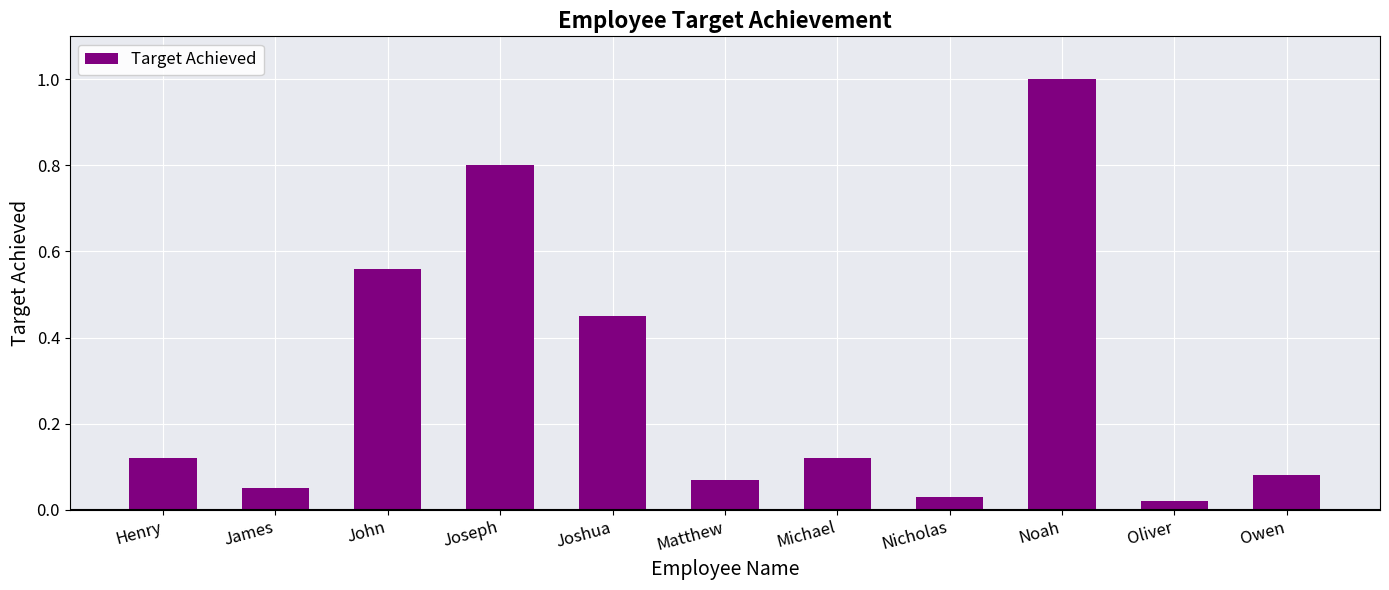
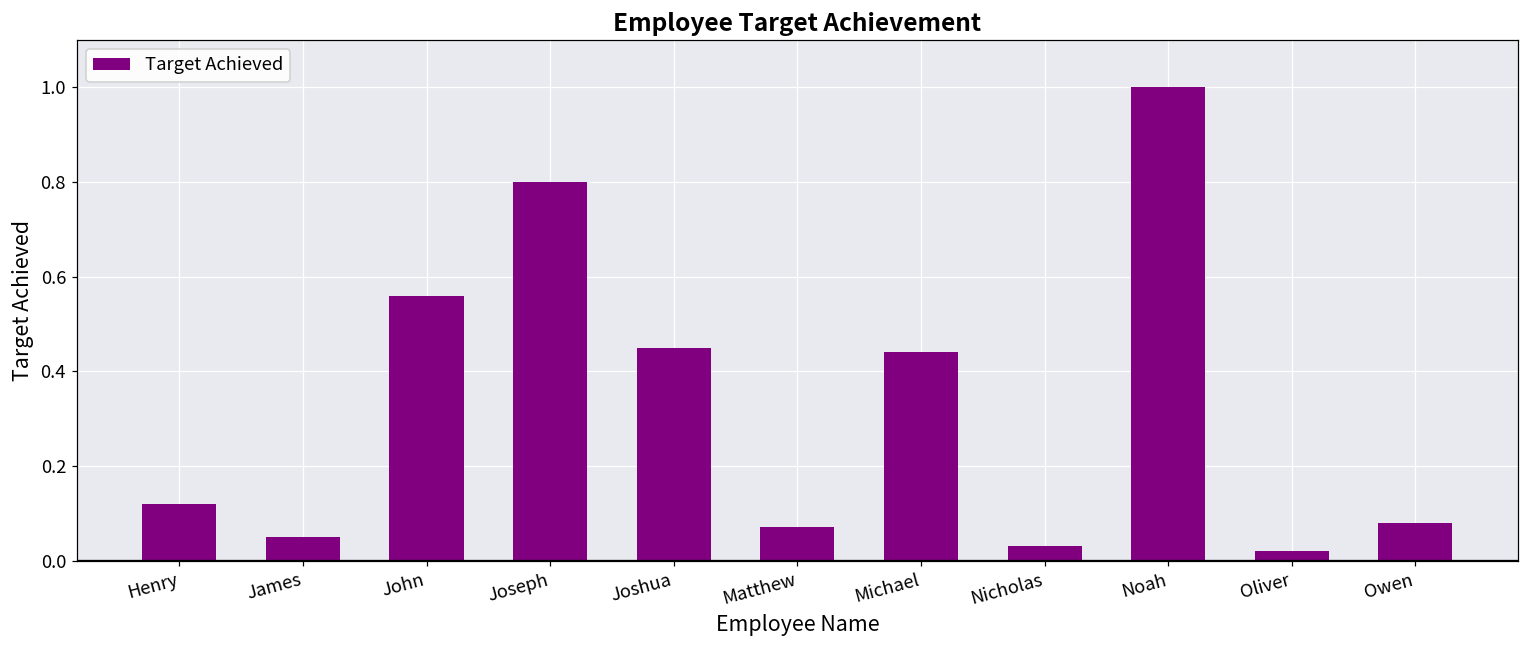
Michael: 0.12 -> 0.44
